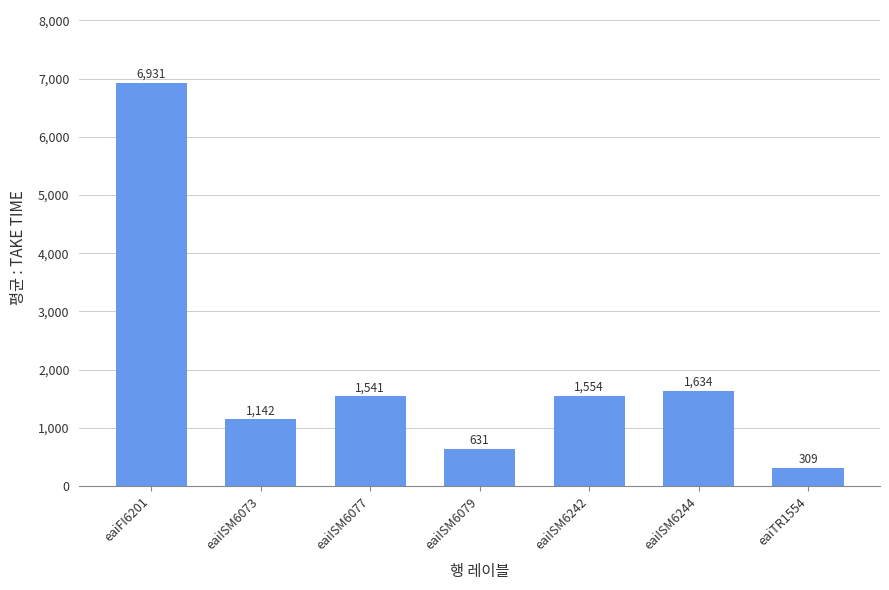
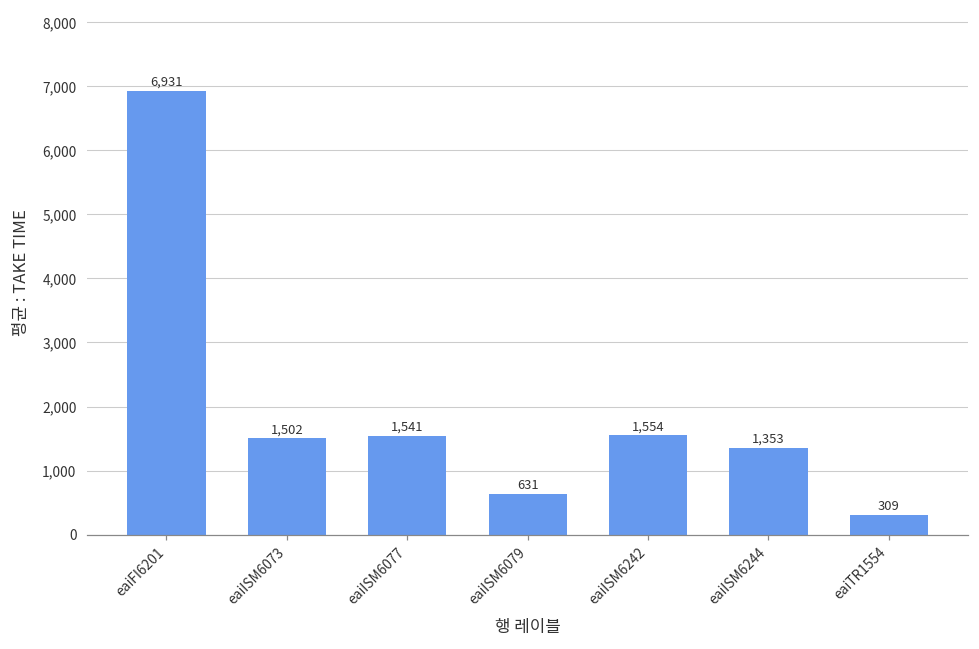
eaiISM6073: 1,142 -> 1,502
eaiISM6244: 1,634 -> 1,353
